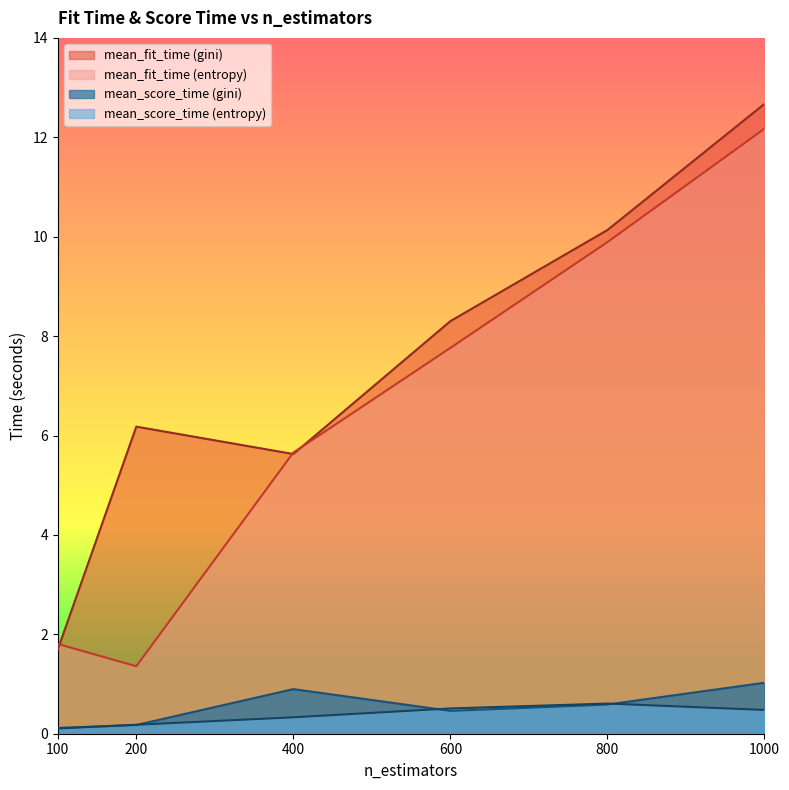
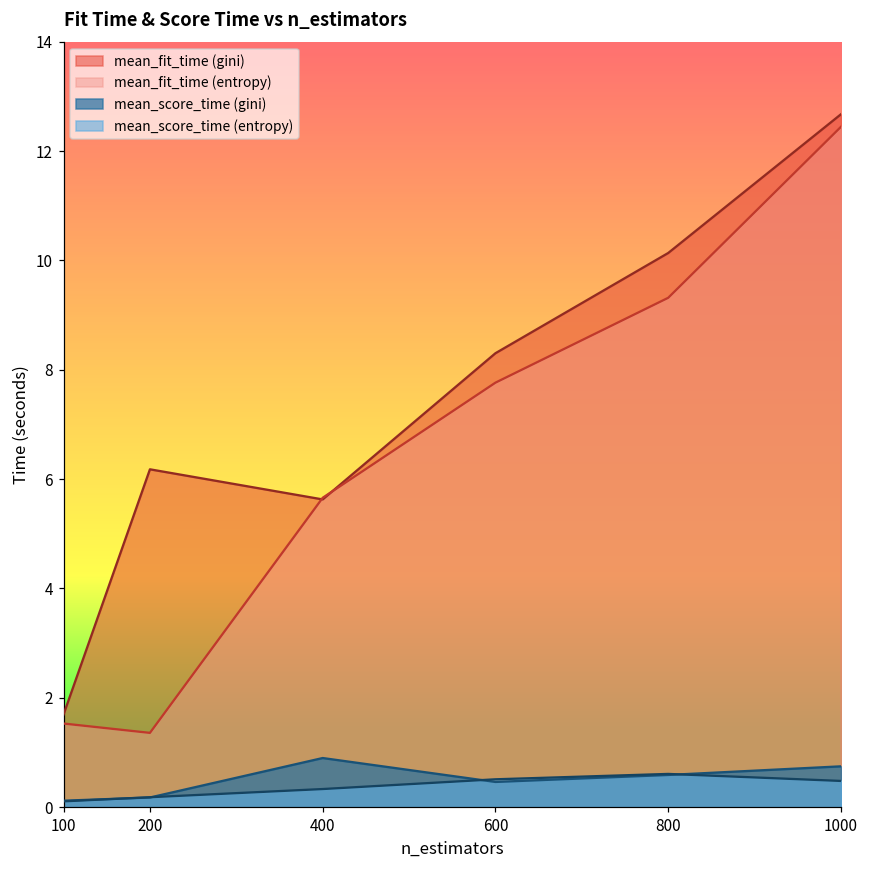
mean_fit_time (entropy), 100: 1.8 -> 1.5
mean_fit_time (entropy), 800: 9.9 -> 9.3
mean_fit_time (entropy), 1000: 12.2 -> 12.4
mean_score_time (gini), 1000: 1.0 -> 0.7
